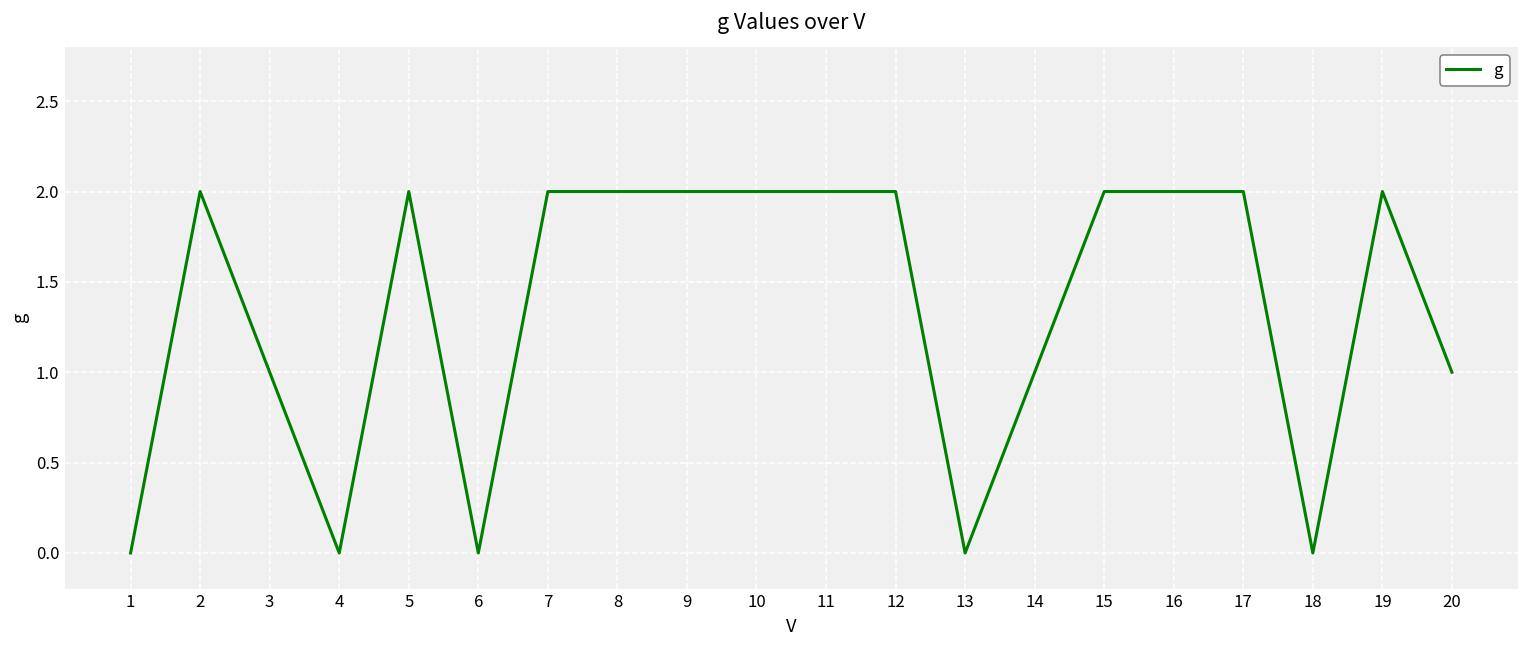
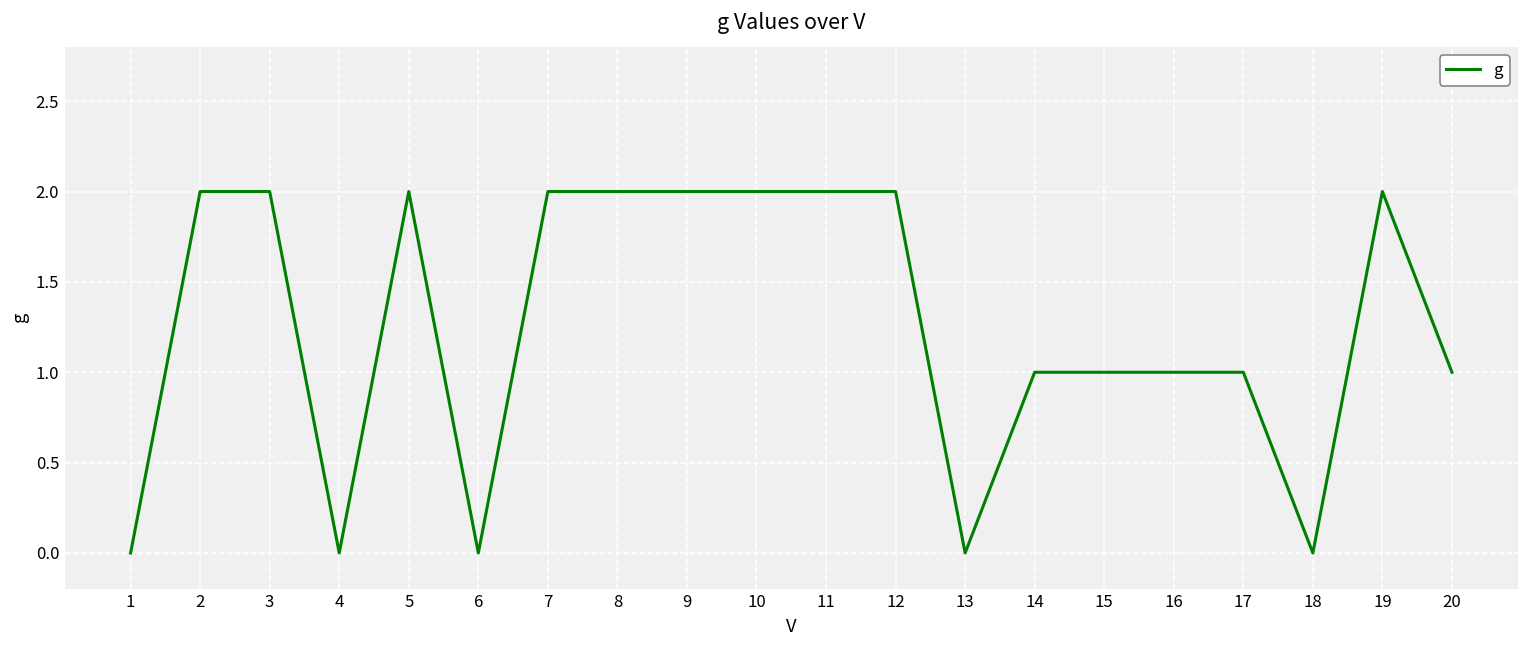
3: 1 -> 2
15: 2 -> 1
16: 2 -> 1
17: 2 -> 1
